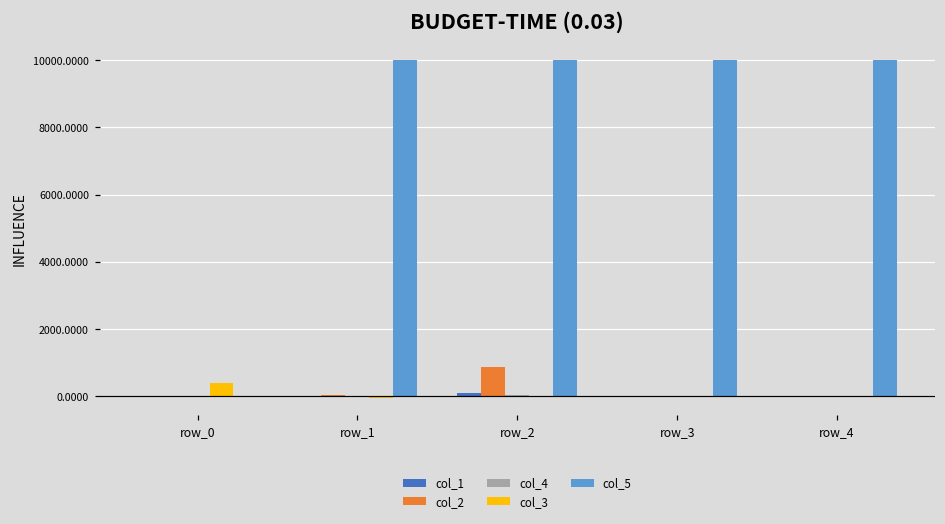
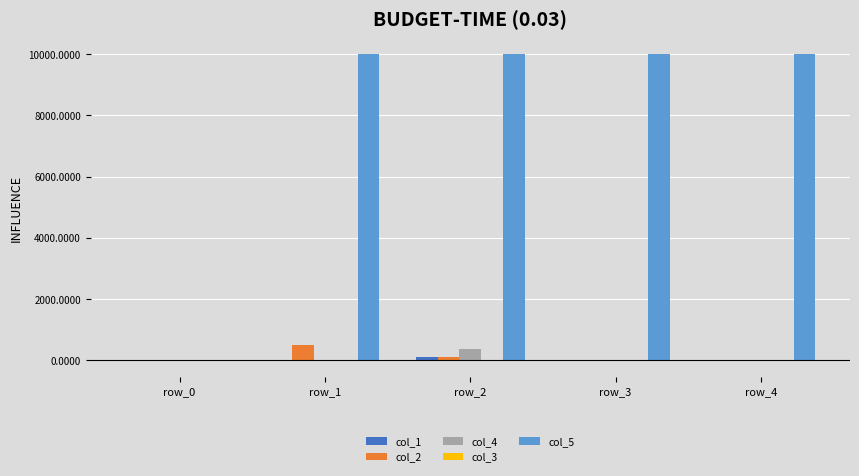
col_3, row_0: 400 -> 0
col_2, row_1: 0 -> 500
col_2, row_2: 900 -> 100
col_4, row_2: 100 -> 400
